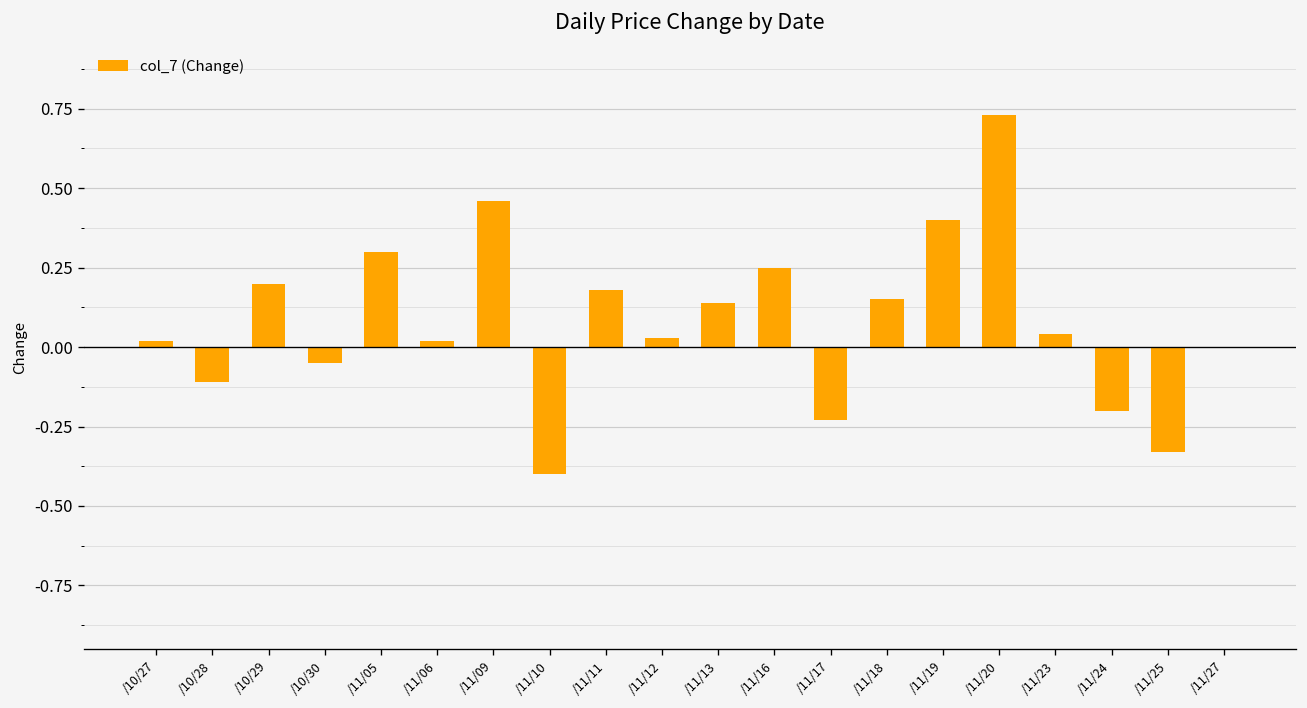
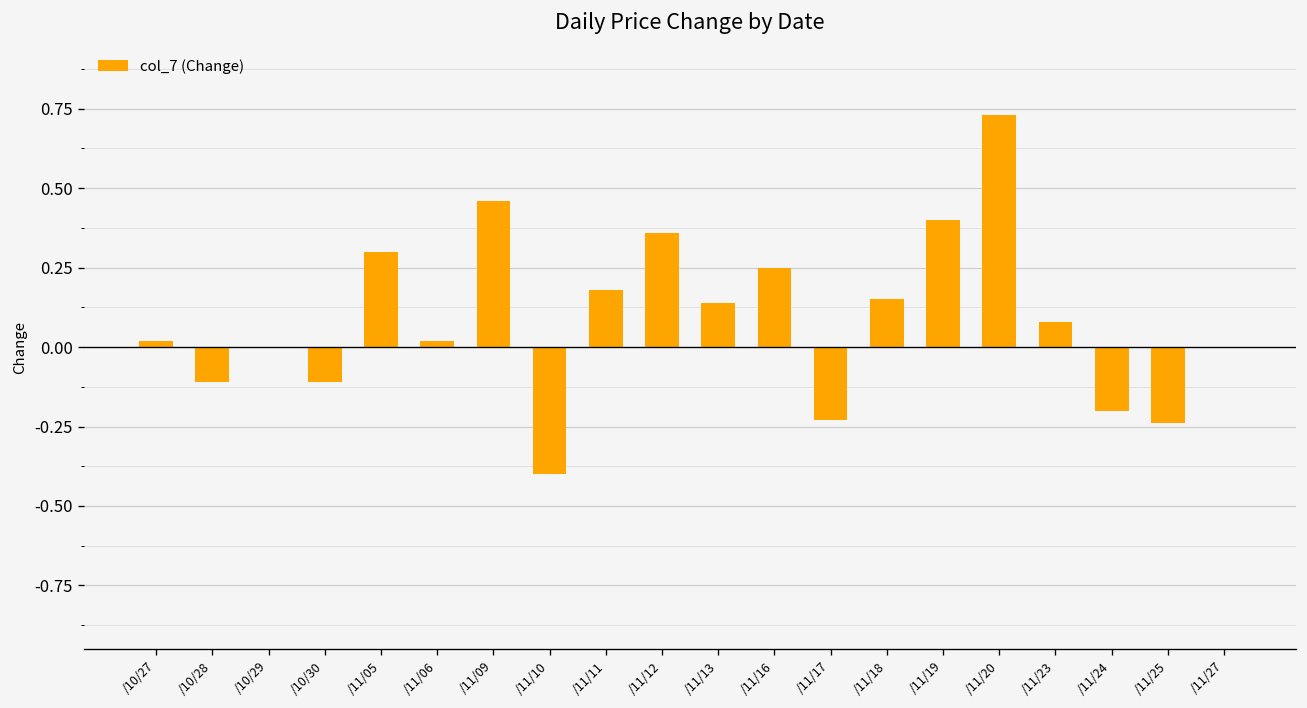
/10/29: 0.2 -> 0.0
/10/30: -0.05 -> -0.11
/11/12: 0.03 -> 0.36
/11/23: 0.04 -> 0.08
/11/25: -0.33 -> -0.24
